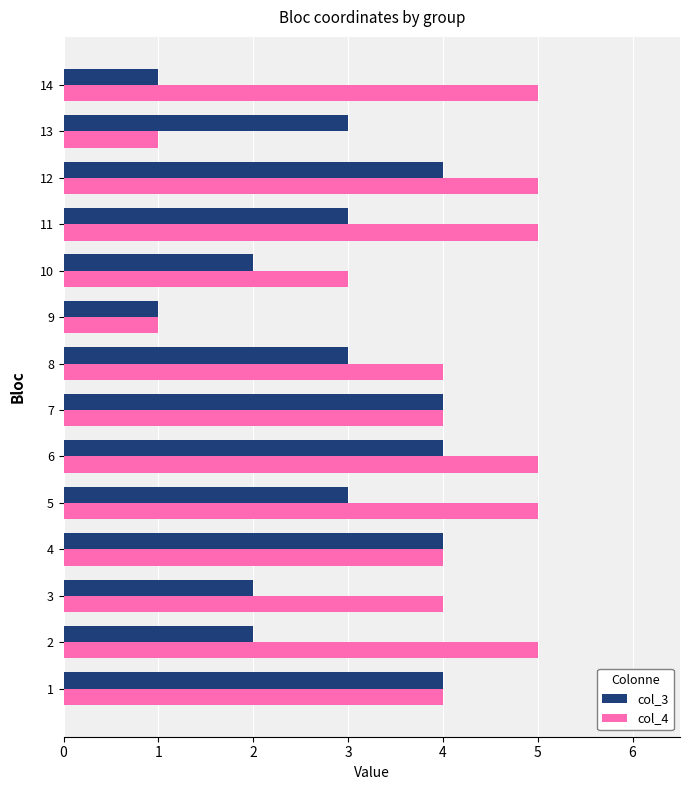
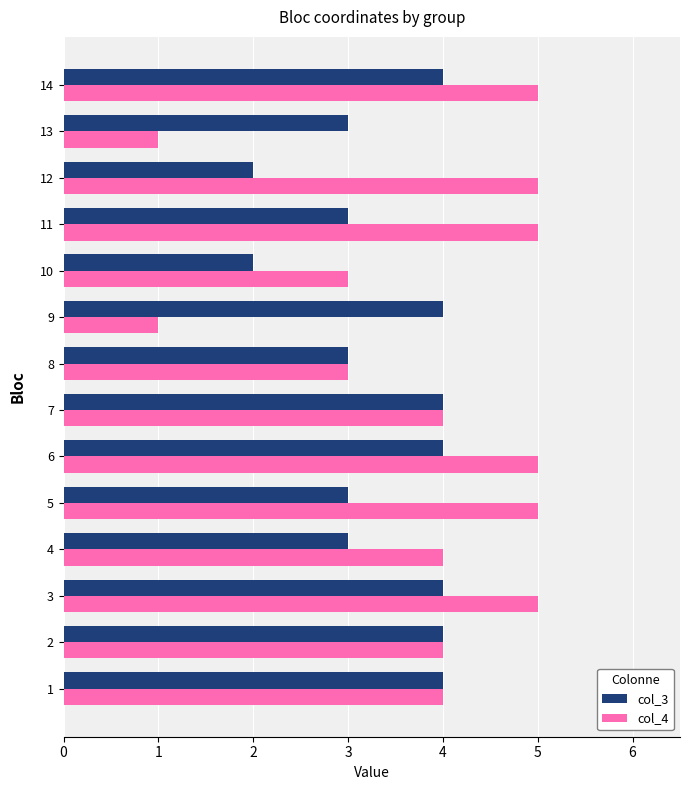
col_3, 14: 1 -> 4
col_3, 12: 4 -> 2
col_3, 9: 1 -> 4
col_4, 8: 4 -> 3
col_3, 4: 4 -> 3
col_3, 3: 2 -> 4
col_4, 3: 4 -> 5
col_3, 2: 2 -> 4
col_4, 2: 5 -> 4
